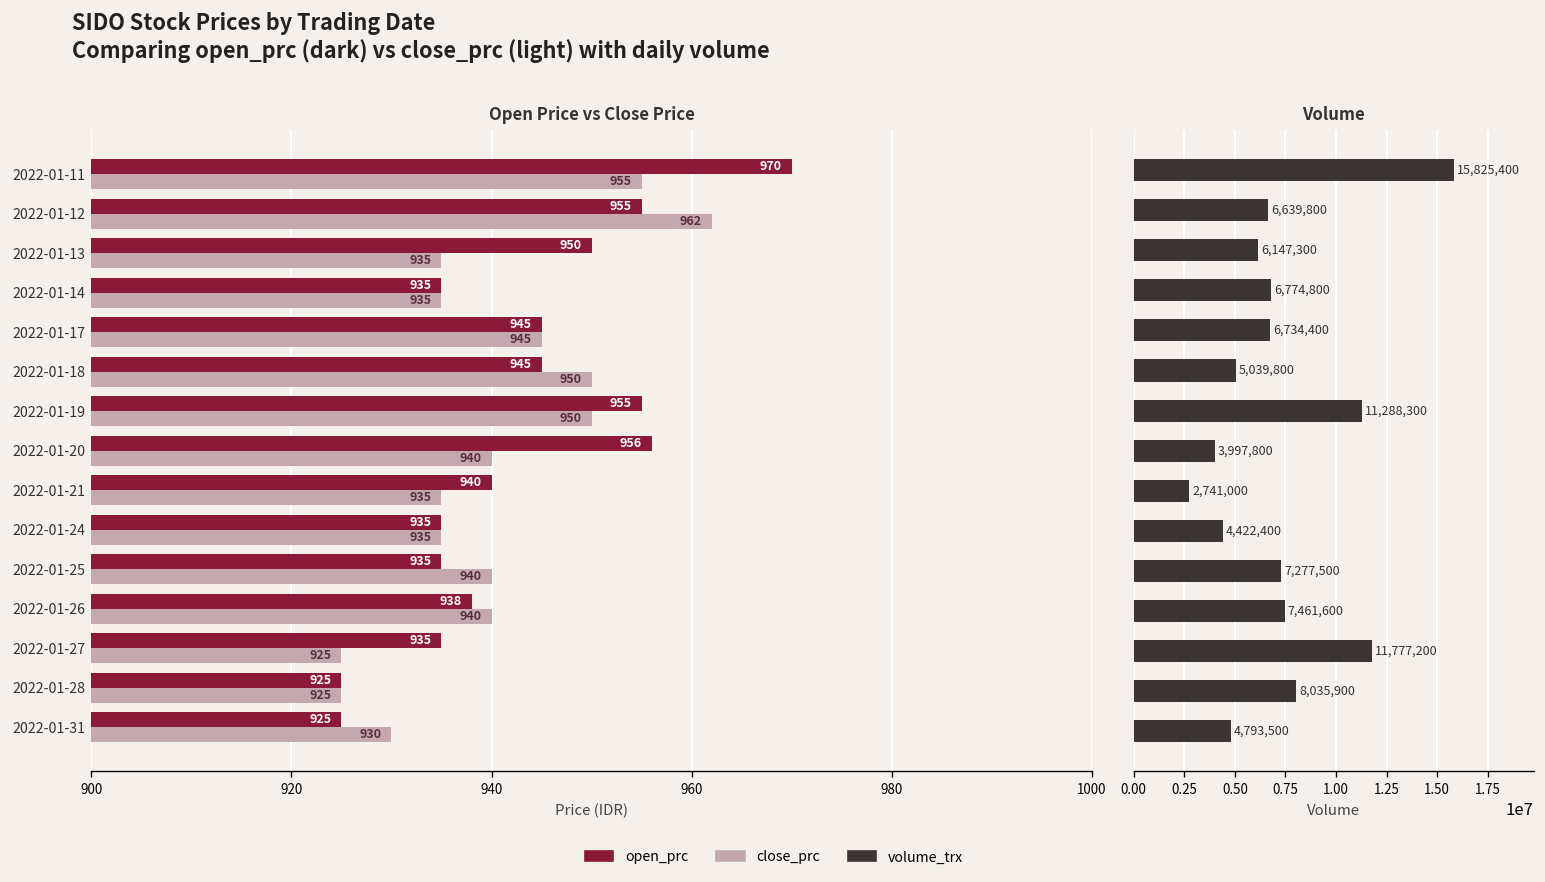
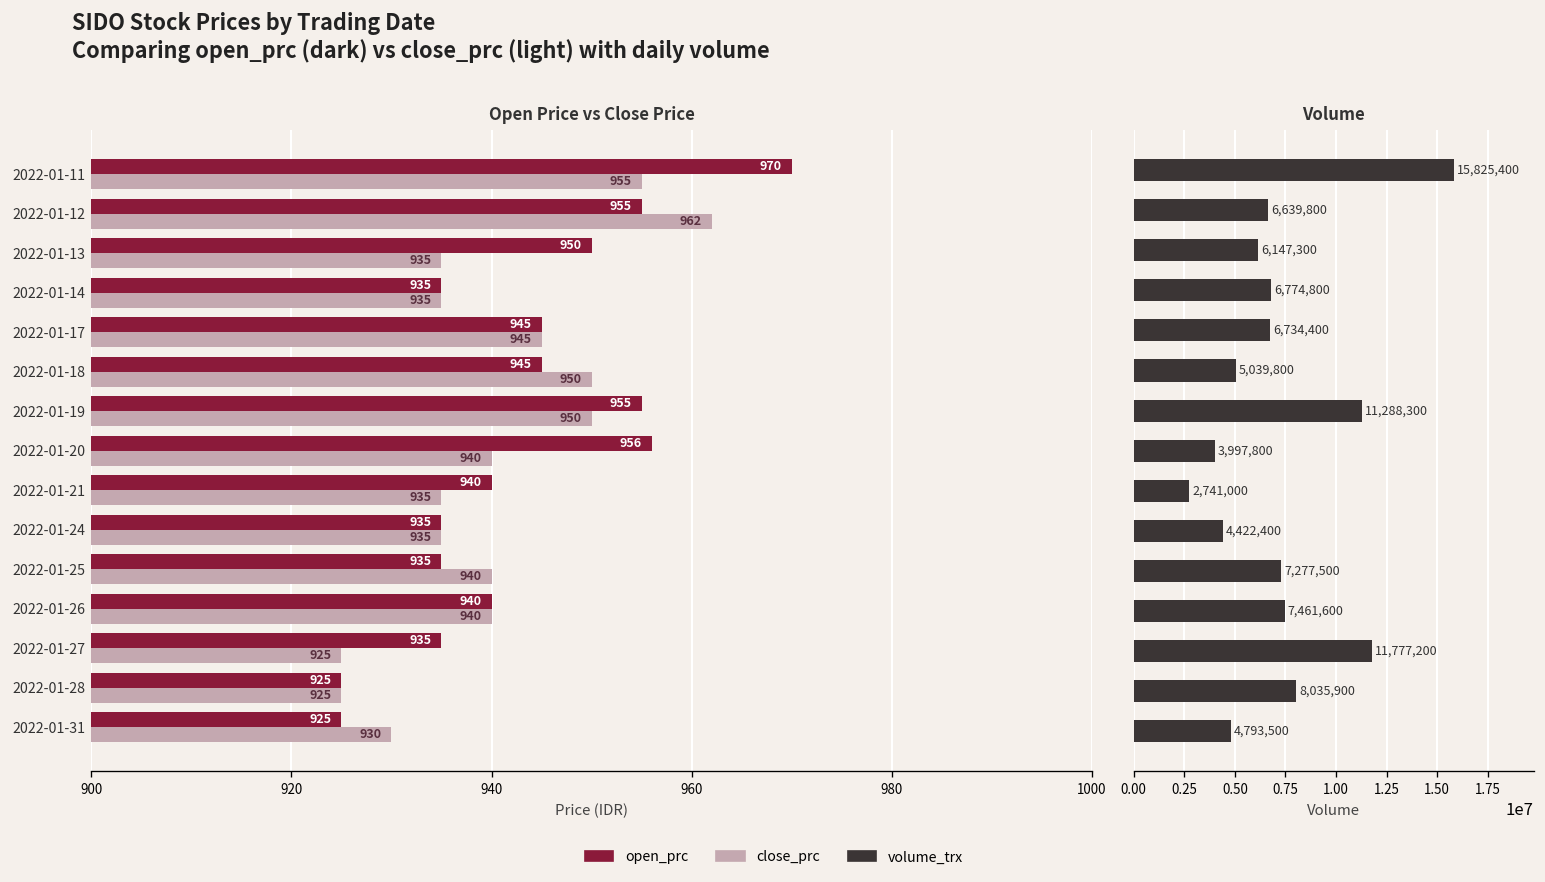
Open Price vs Close Price, open_prc, 2022-01-26: 938 -> 940
